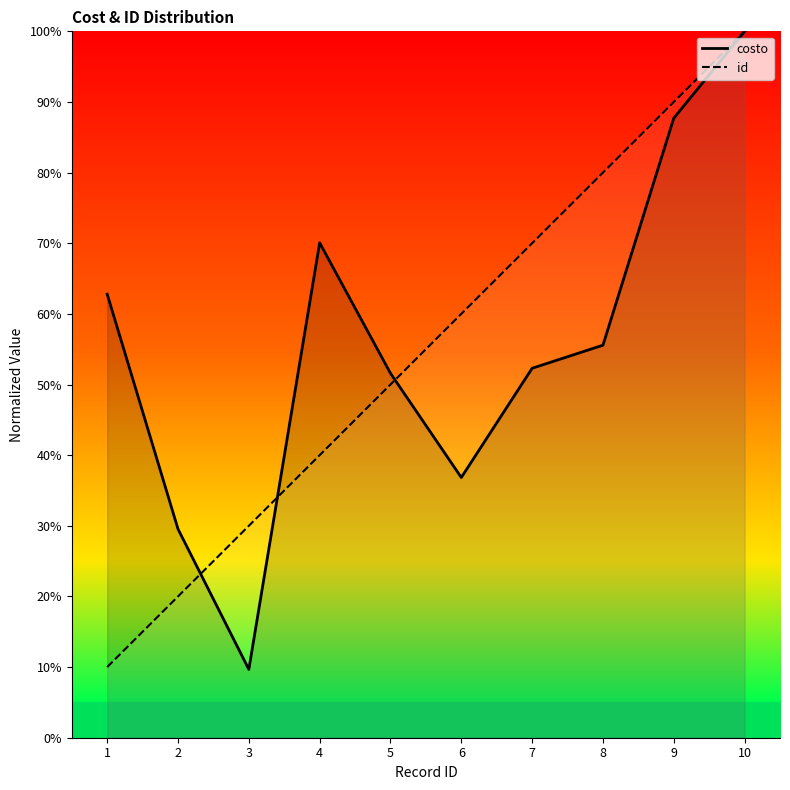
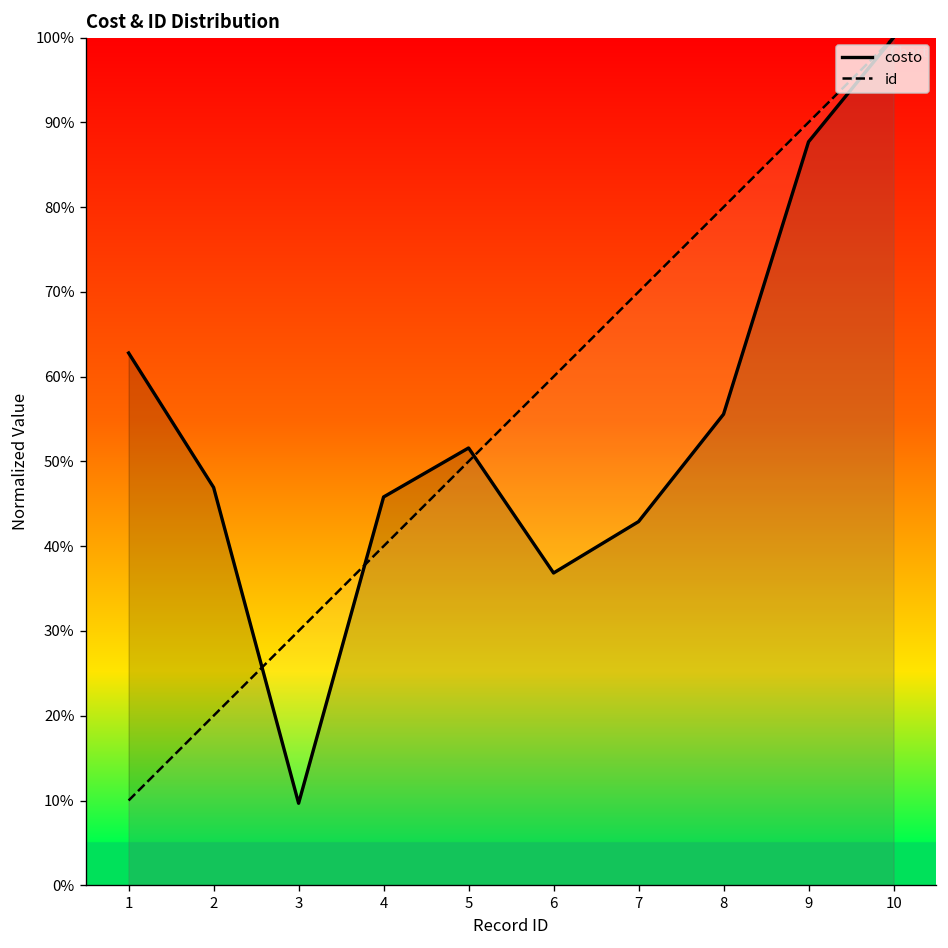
costo, 2: 30% -> 47%
costo, 4: 70% -> 46%
costo, 7: 52% -> 43%
